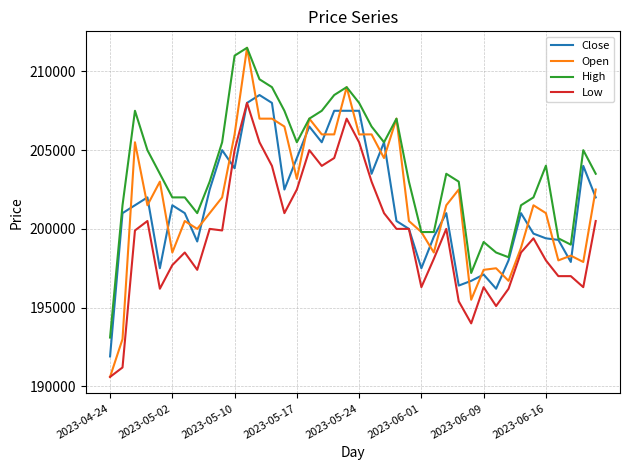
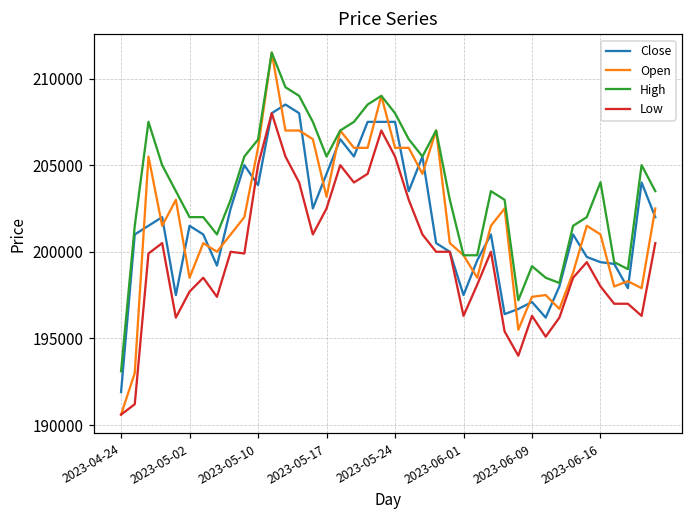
High, 2023-05-10: 211000 -> 206500
